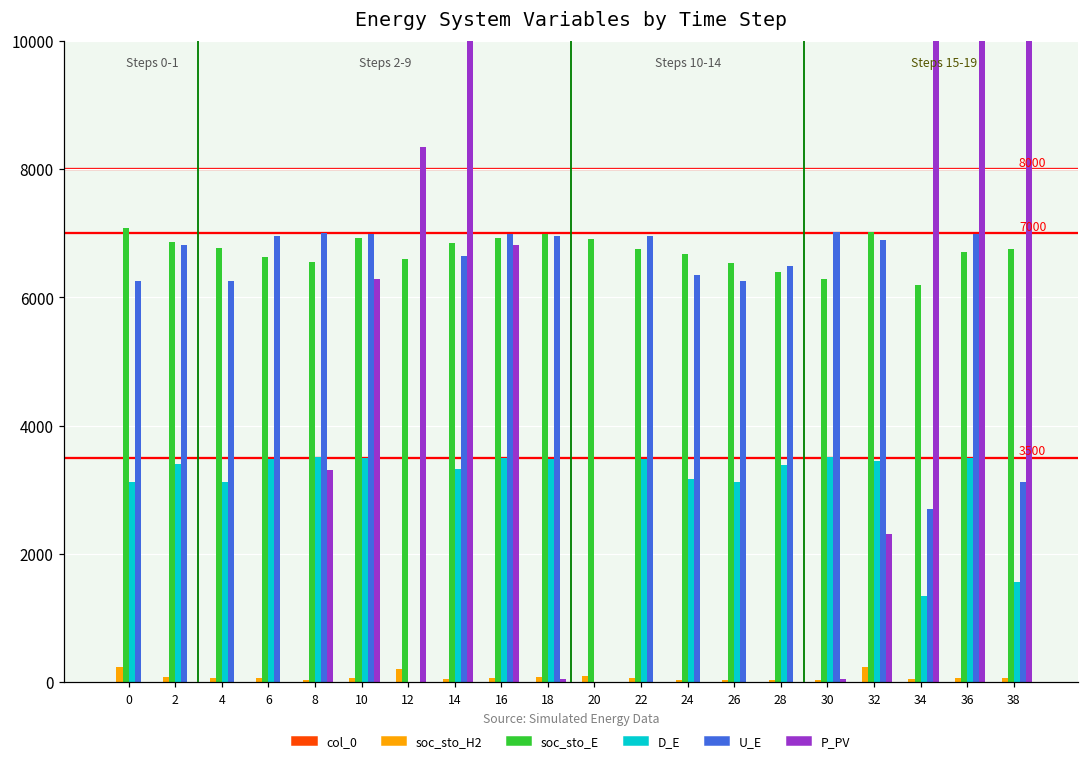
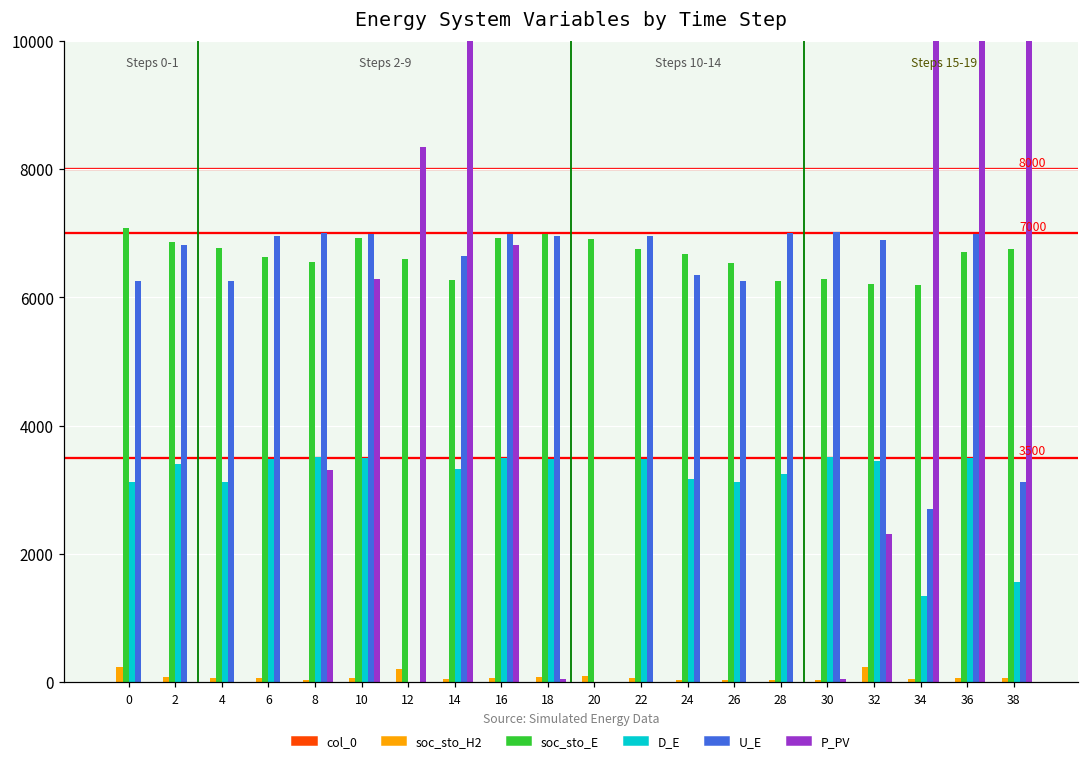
soc_sto_E, 14: 6900 -> 6300
soc_sto_E, 28: 6400 -> 6300
D_E, 28: 3400 -> 3200
U_E, 28: 6500 -> 7000
soc_sto_E, 32: 7000 -> 6200
